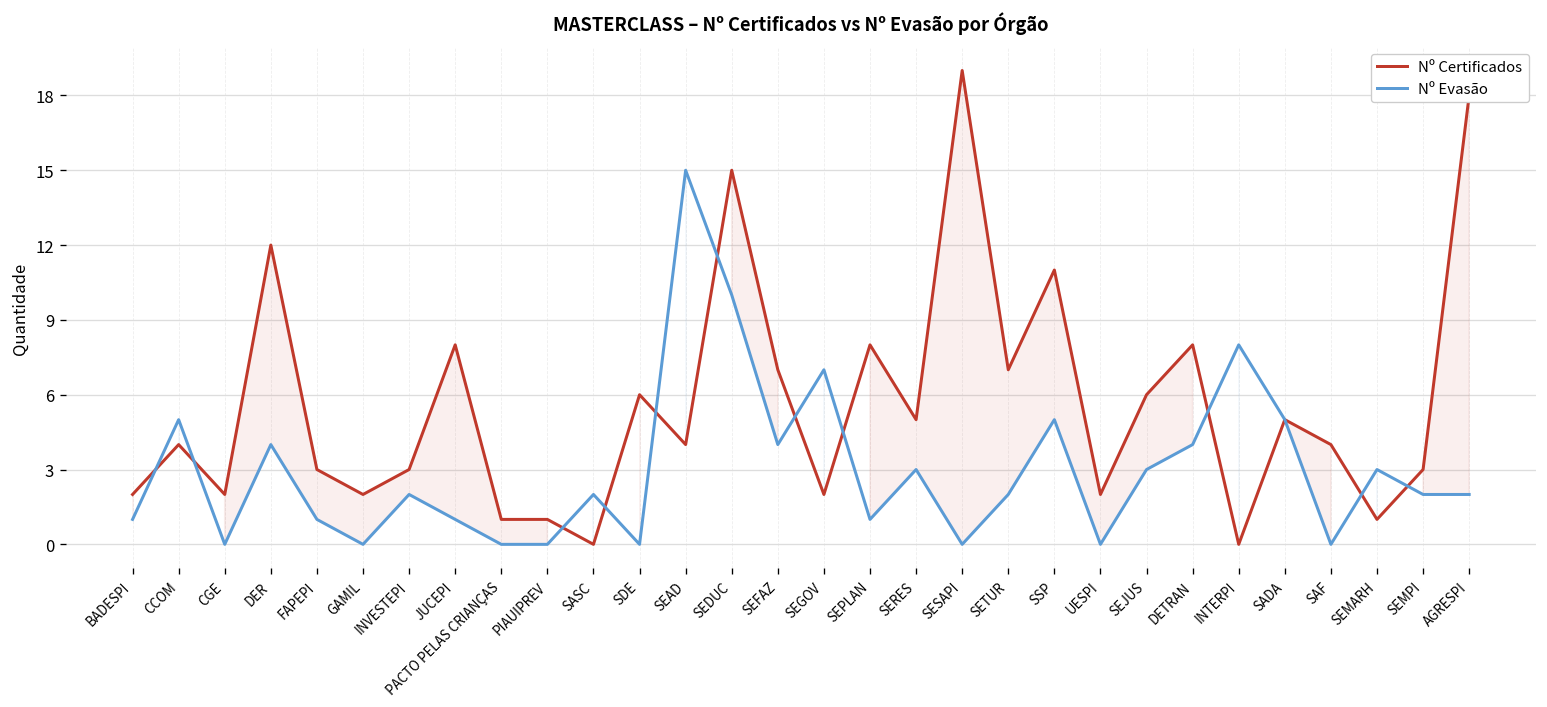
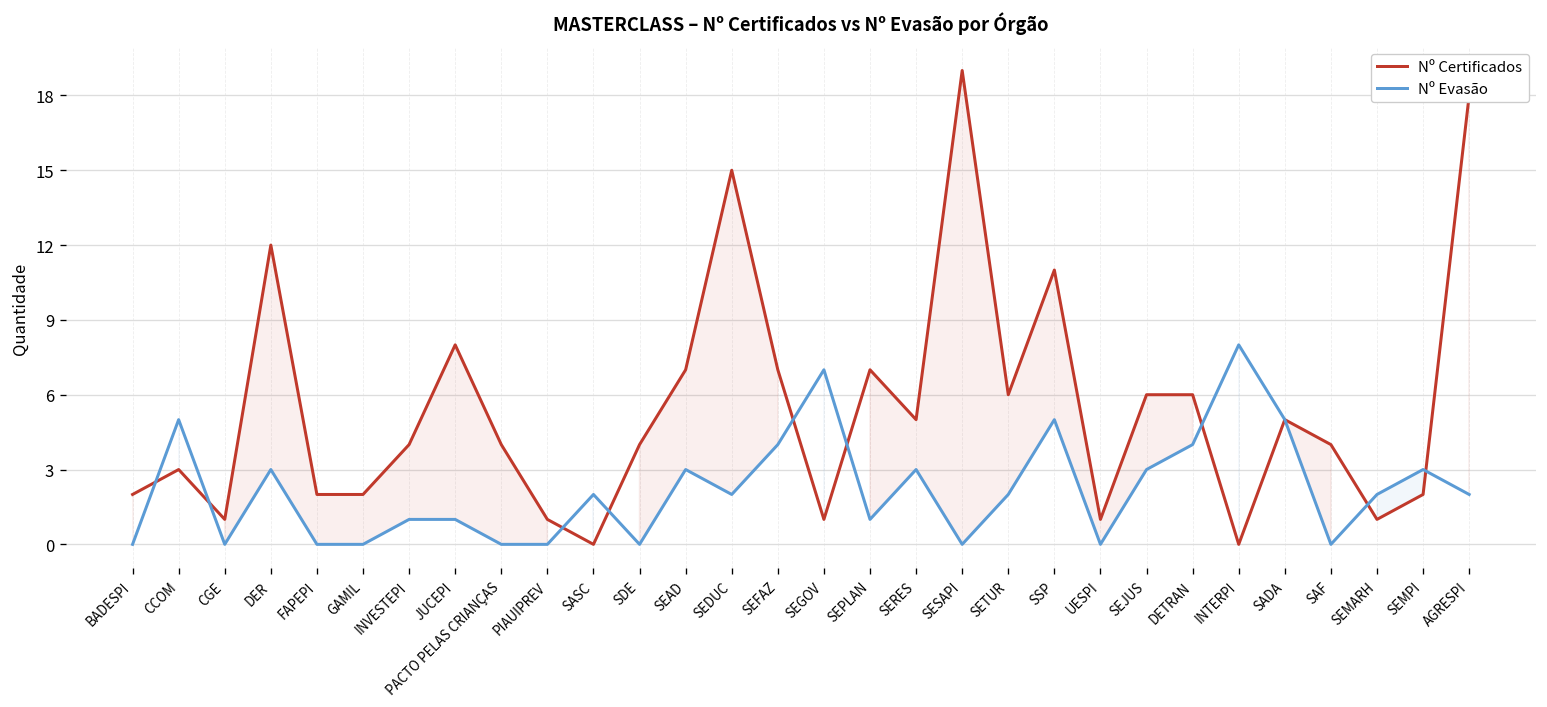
Nº Evasão, BADESPI: 1 -> 0
Nº Certificados, CCOM: 4 -> 3
Nº Certificados, CGE: 2 -> 1
Nº Evasão, DER: 4 -> 3
Nº Certificados, FAPEPI: 3 -> 2
Nº Evasão, FAPEPI: 1 -> 0
Nº Certificados, INVESTEPI: 3 -> 4
Nº Evasão, INVESTEPI: 2 -> 1
Nº Certificados, PACTO PELAS CRIANÇAS: 1 -> 4
Nº Certificados, SDE: 6 -> 4
Nº Certificados, SEAD: 4 -> 7
Nº Evasão, SEAD: 15 -> 3
Nº Evasão, SEDUC: 10 -> 2
Nº Certificados, SEGOV: 2 -> 1
Nº Certificados, SEPLAN: 8 -> 7
Nº Certificados, SETUR: 7 -> 6
Nº Certificados, UESPI: 2 -> 1
Nº Certificados, DETRAN: 8 -> 6
Nº Evasão, SEMARH: 3 -> 2
Nº Certificados, SEMPI: 3 -> 2
Nº Evasão, SEMPI: 2 -> 3
